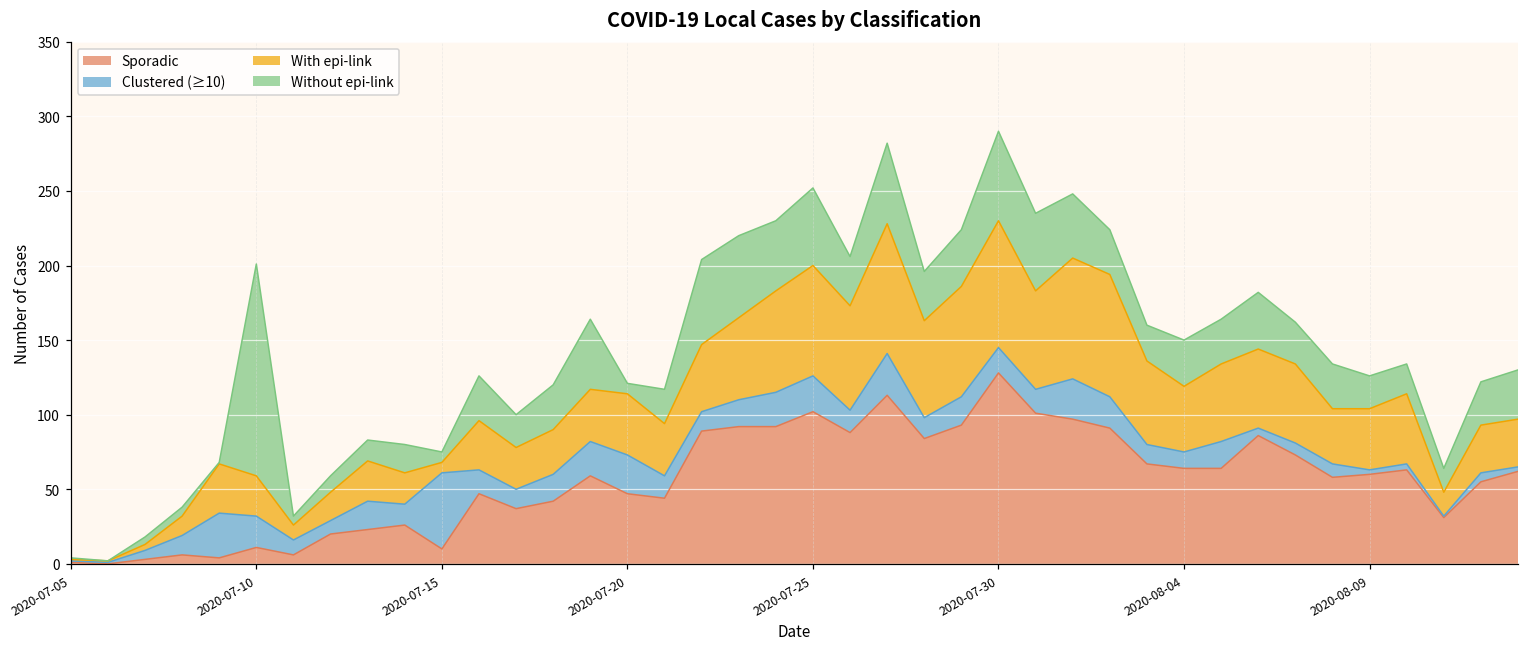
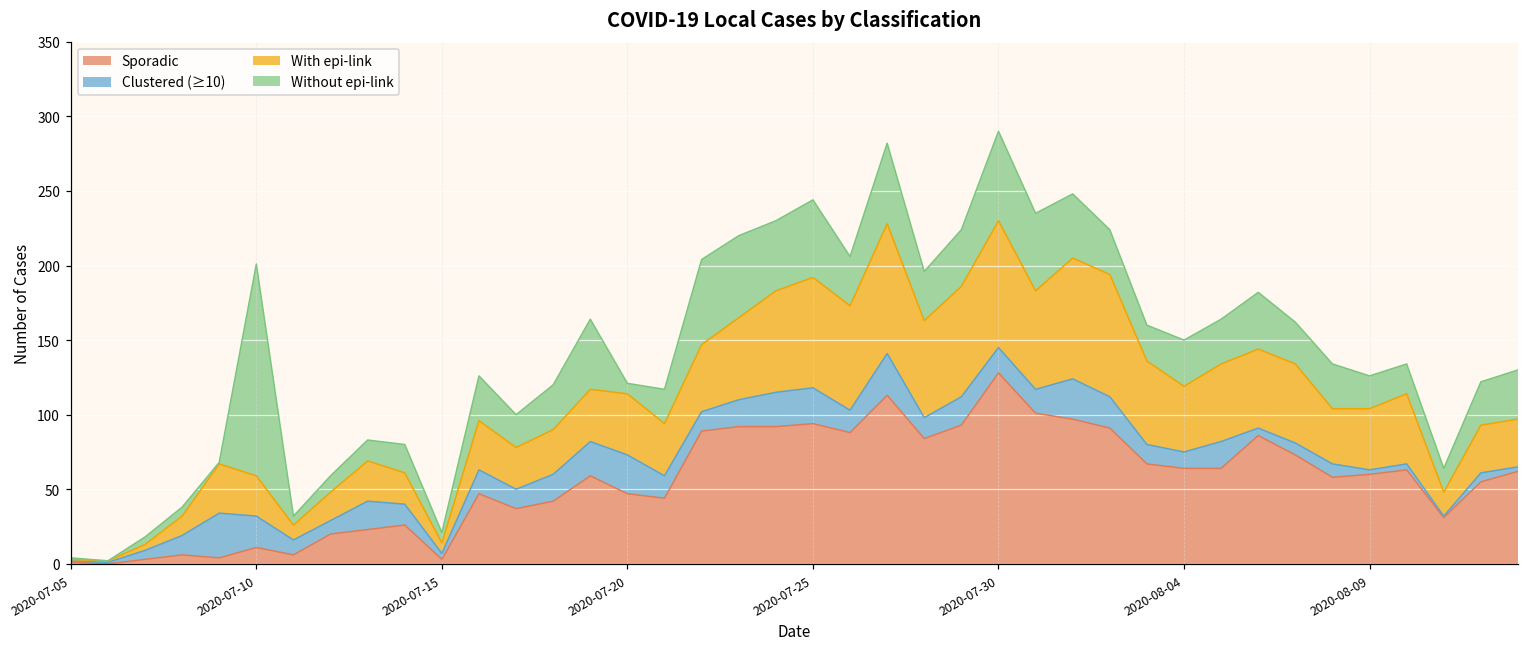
Sporadic, 2020-07-15: 10 -> 3
Clustered (≥10), 2020-07-15: 51 -> 4
Sporadic, 2020-07-25: 102 -> 94
